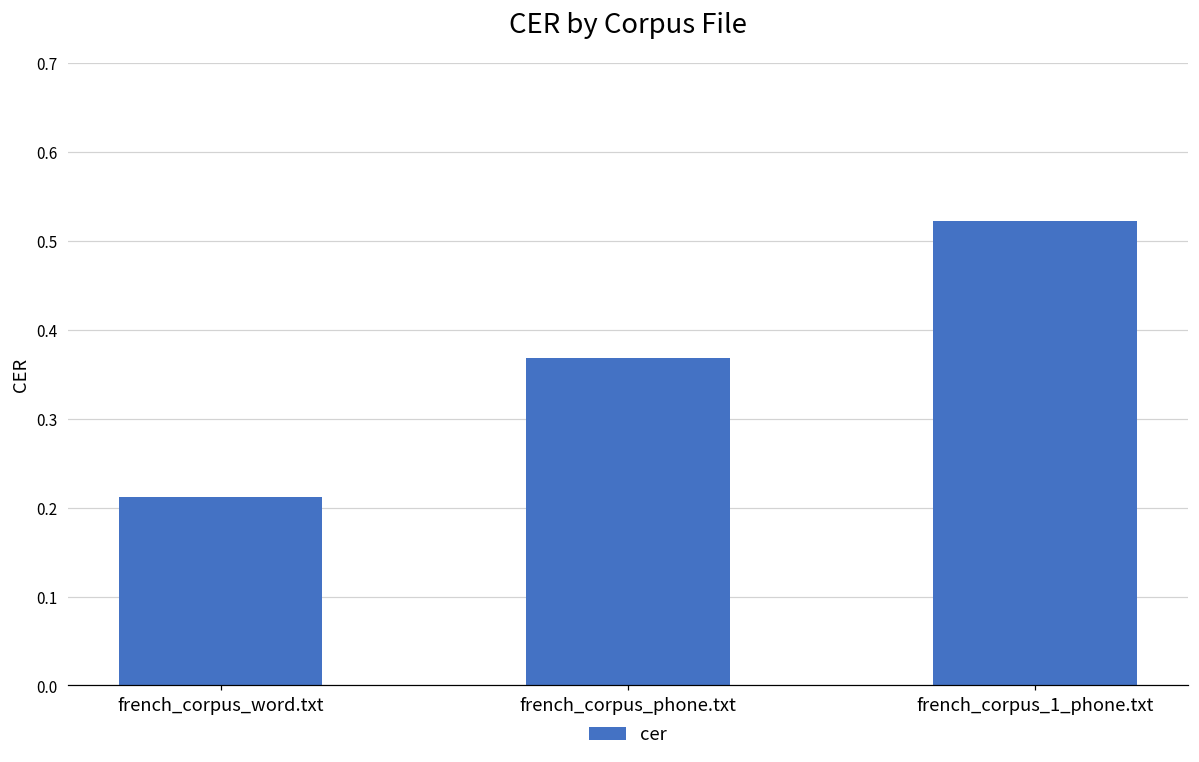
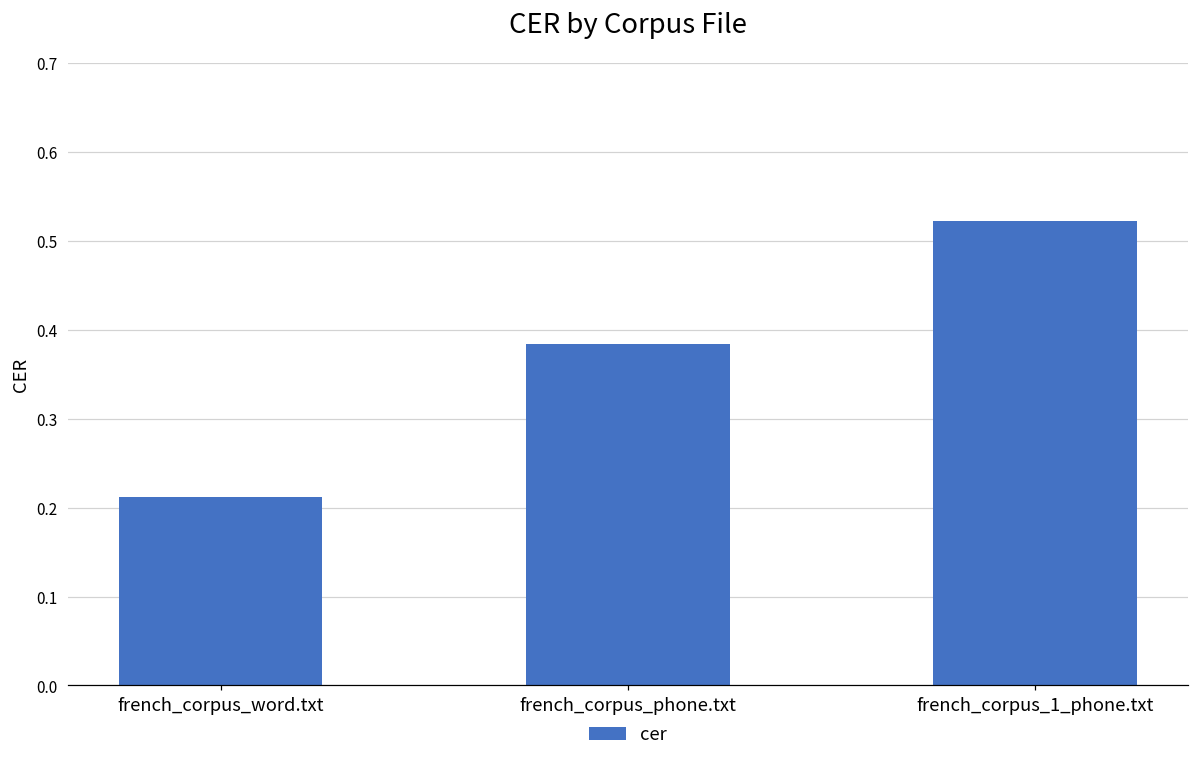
french_corpus_phone.txt: 0.37 -> 0.38
